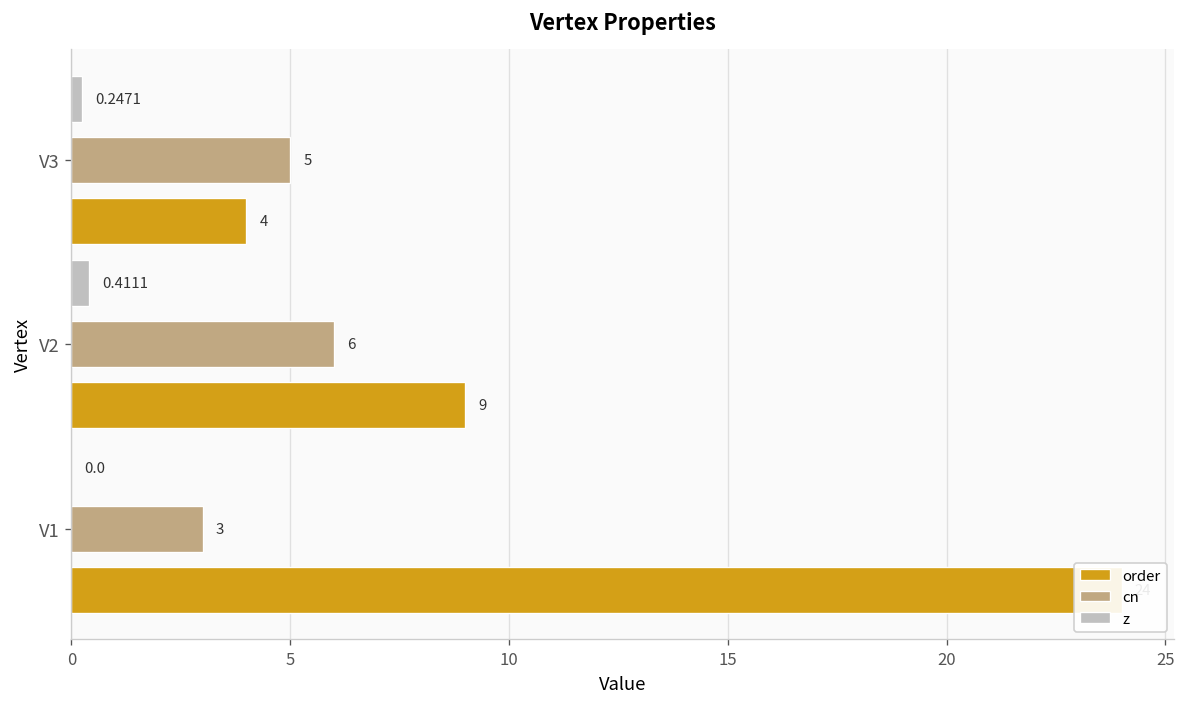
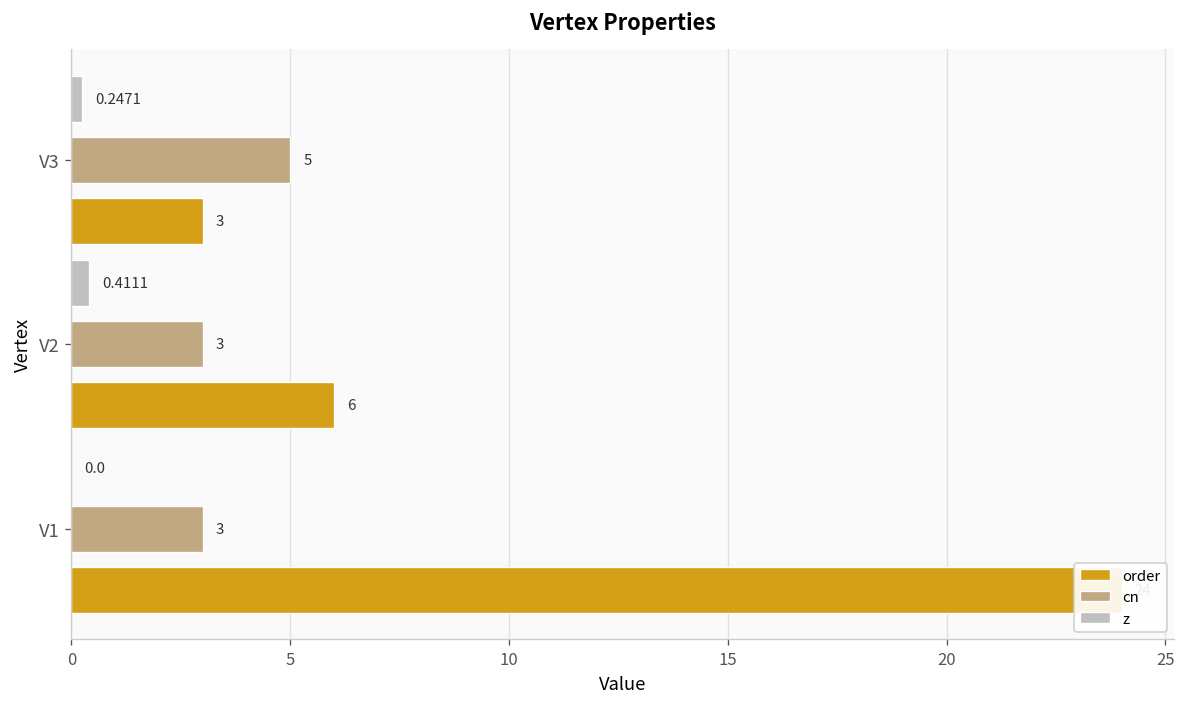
order, V3: 4 -> 3
cn, V2: 6 -> 3
order, V2: 9 -> 6
